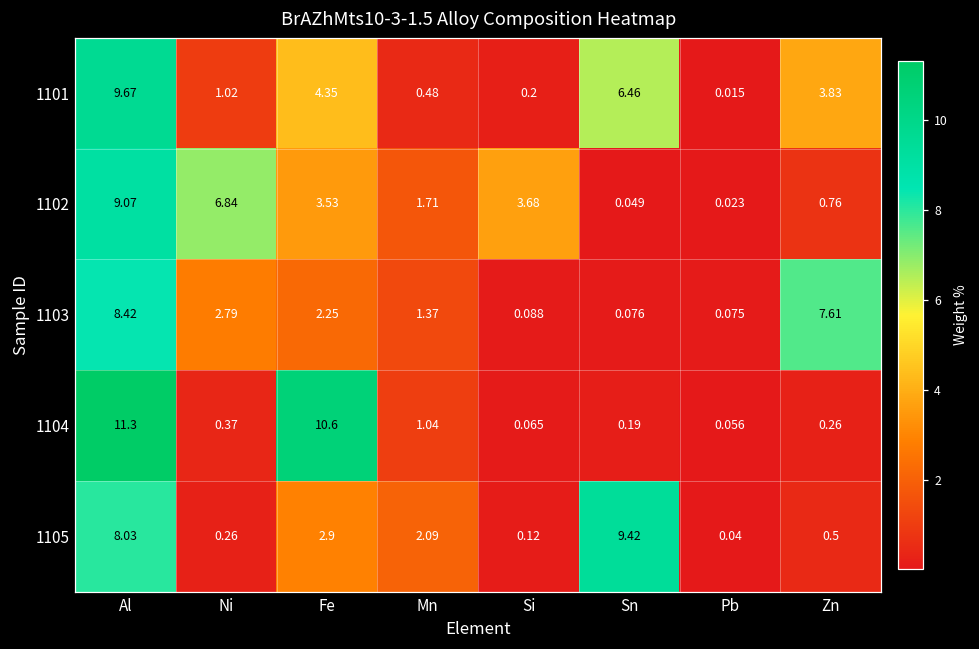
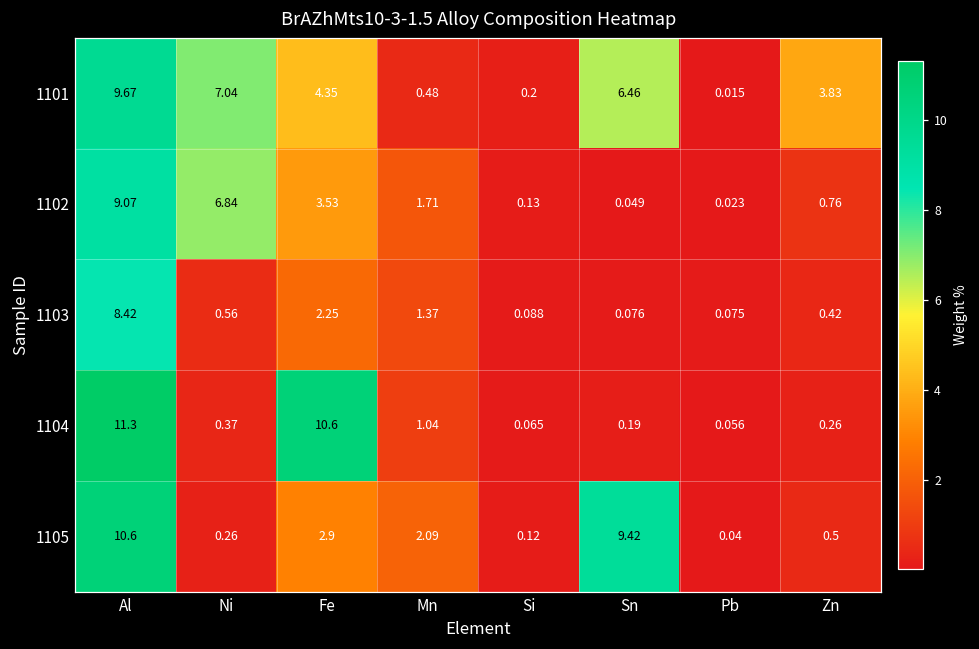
1101, Ni: 1.02 -> 7.04
1102, Si: 3.68 -> 0.13
1103, Ni: 2.79 -> 0.56
1103, Zn: 7.61 -> 0.42
1105, Al: 8.03 -> 10.6
